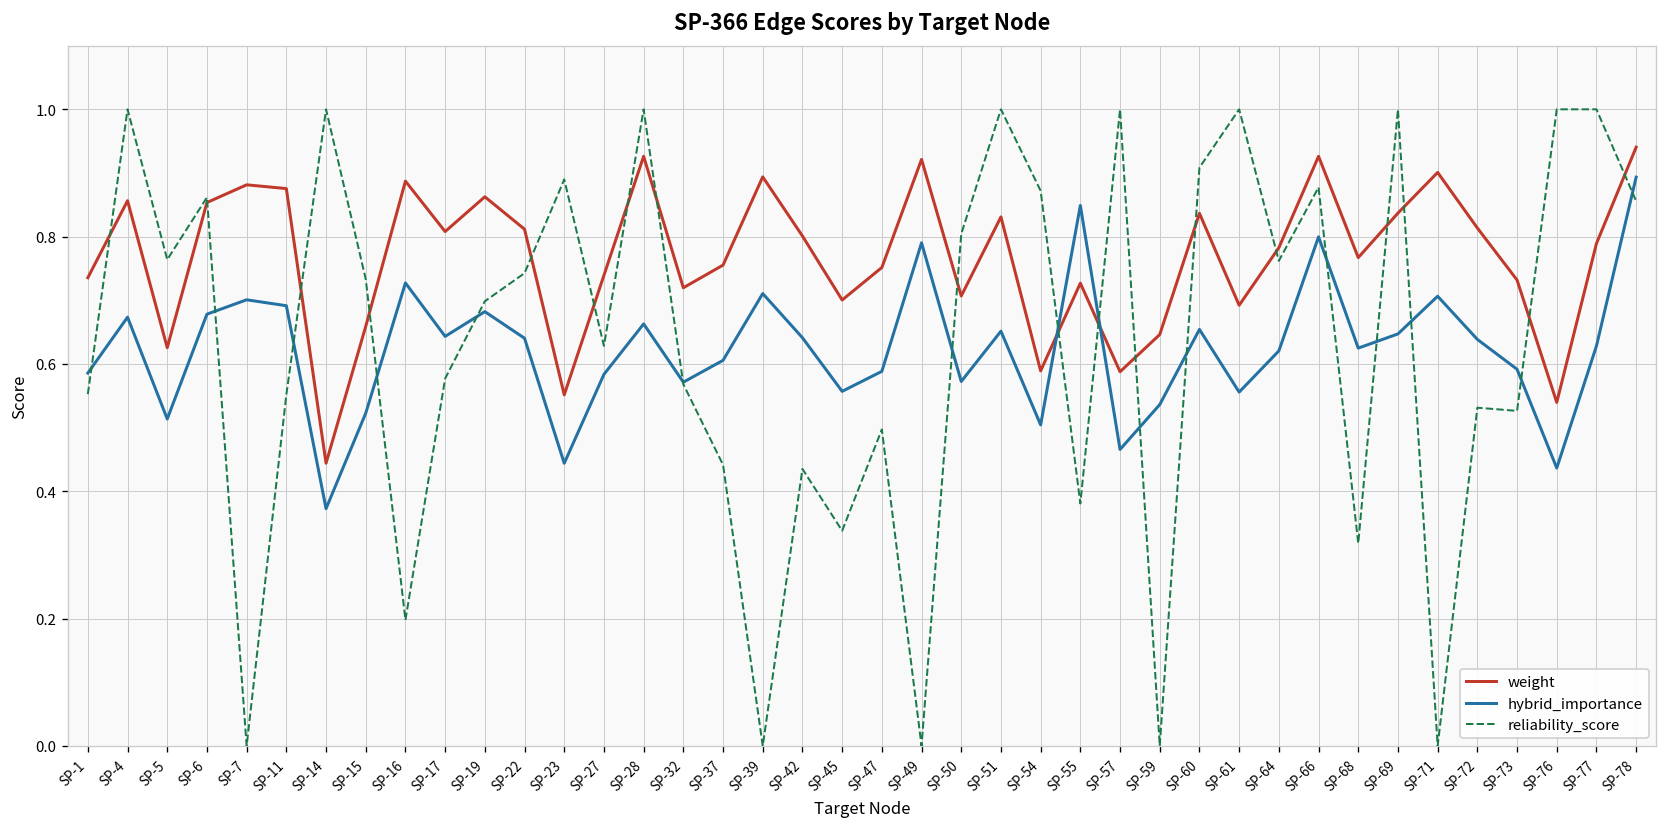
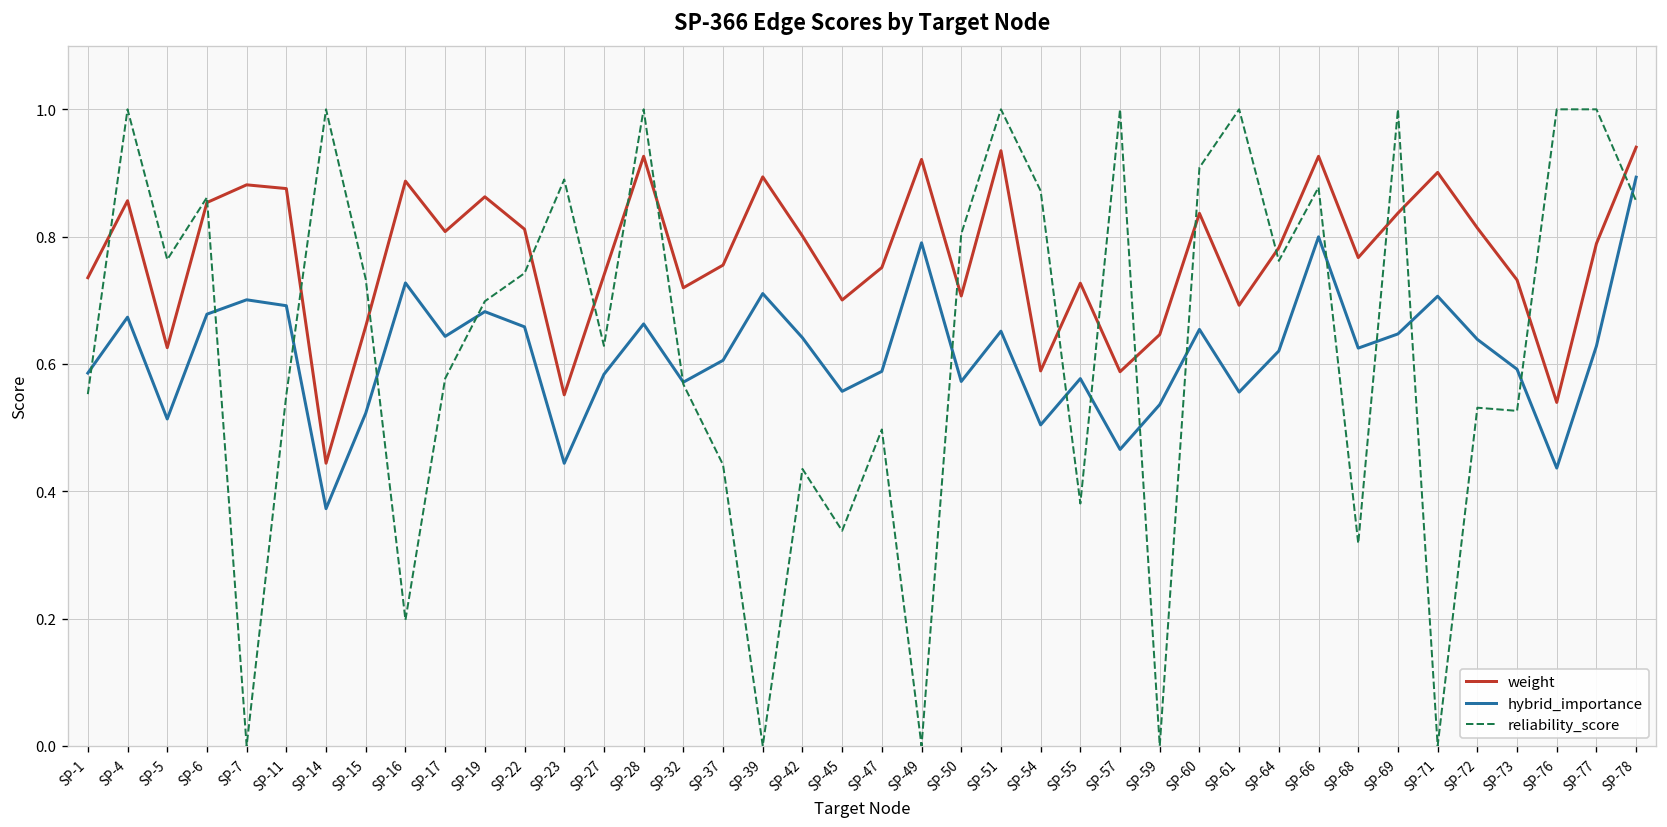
hybrid_importance, SP-22: 0.64 -> 0.66
weight, SP-51: 0.83 -> 0.94
hybrid_importance, SP-55: 0.85 -> 0.58
